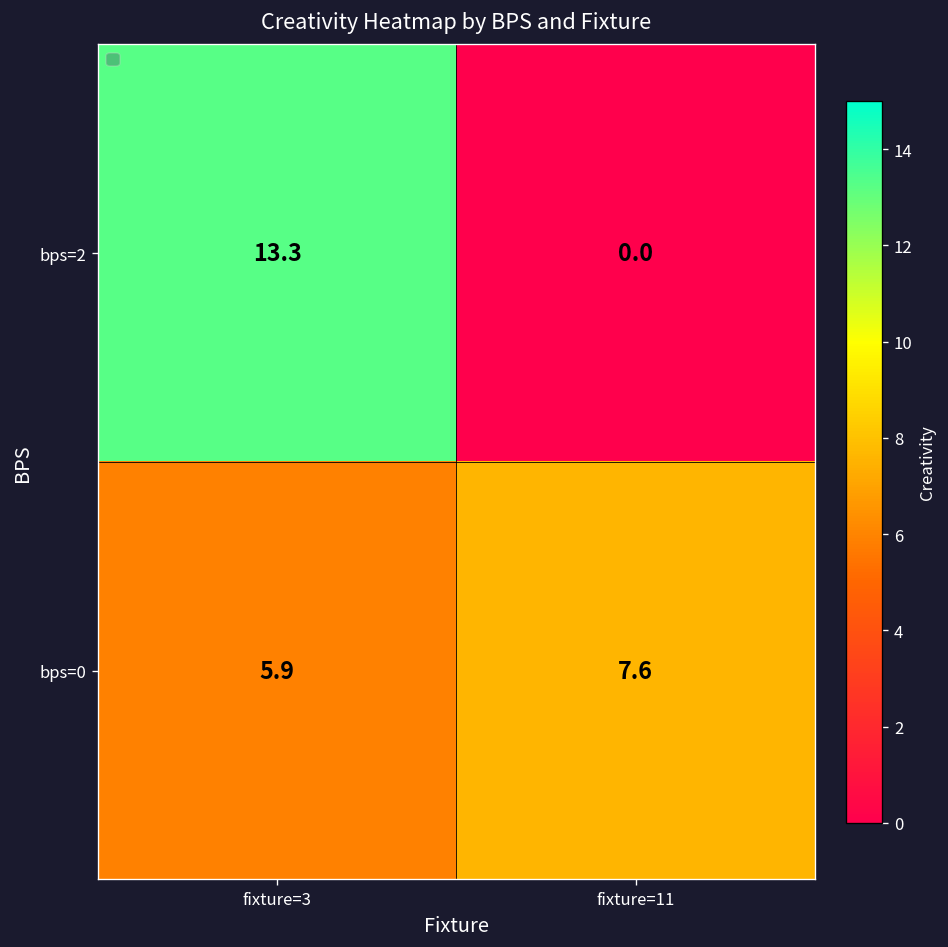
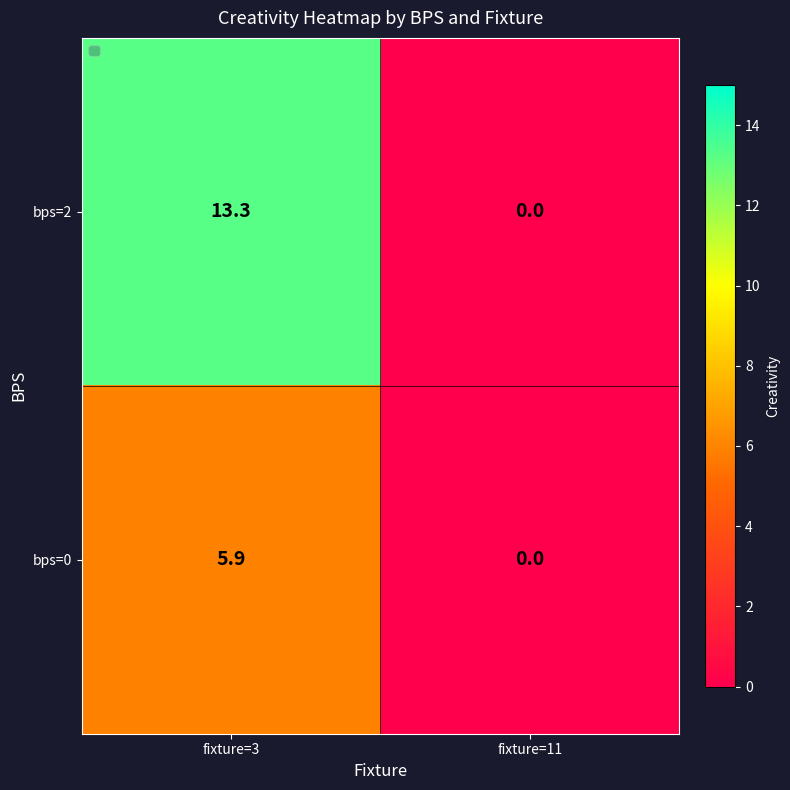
bps=0, fixture=11: 7.6 -> 0.0
